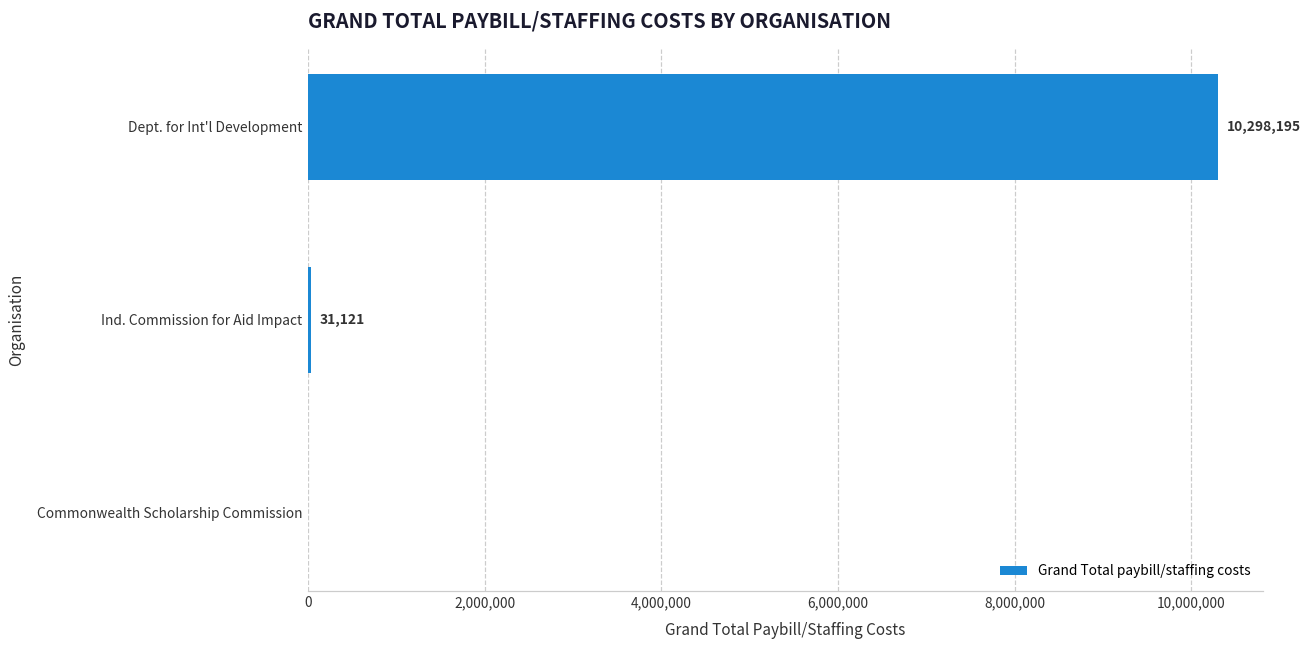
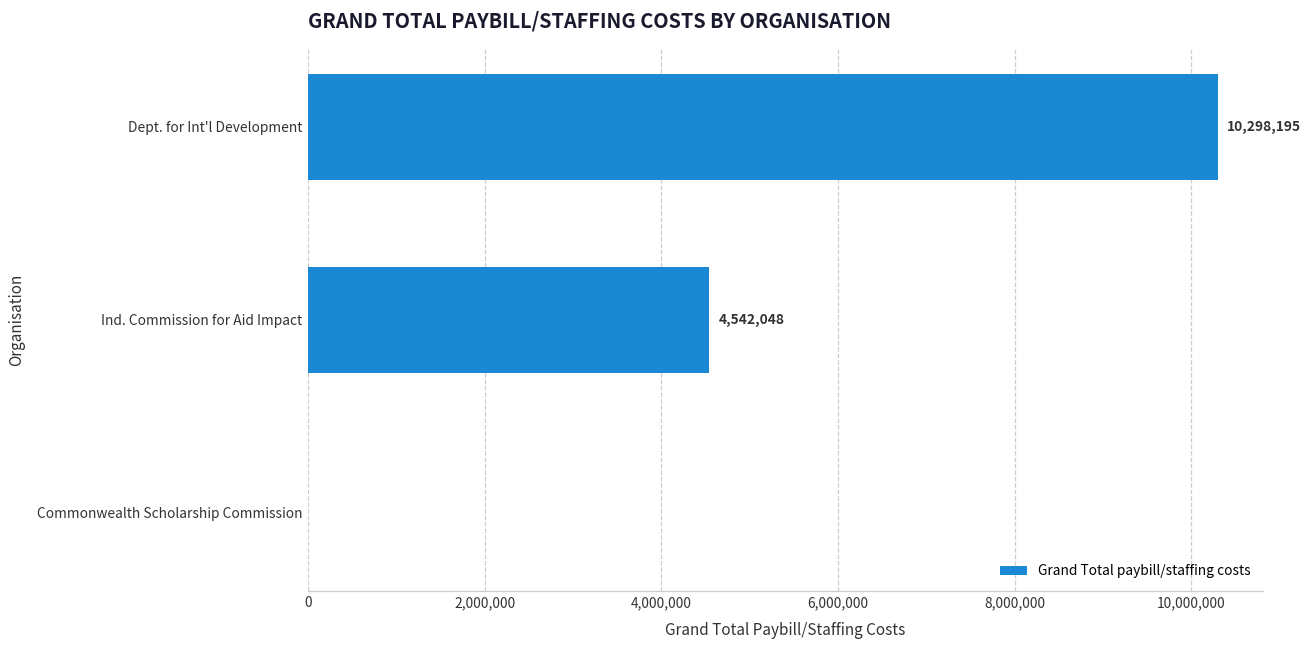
Ind. Commission for Aid Impact: 31,121 -> 4,542,048
